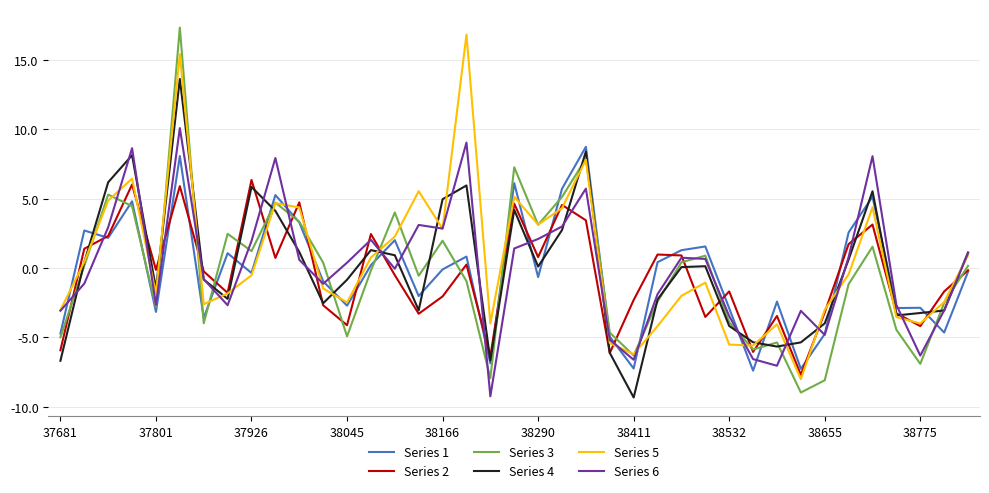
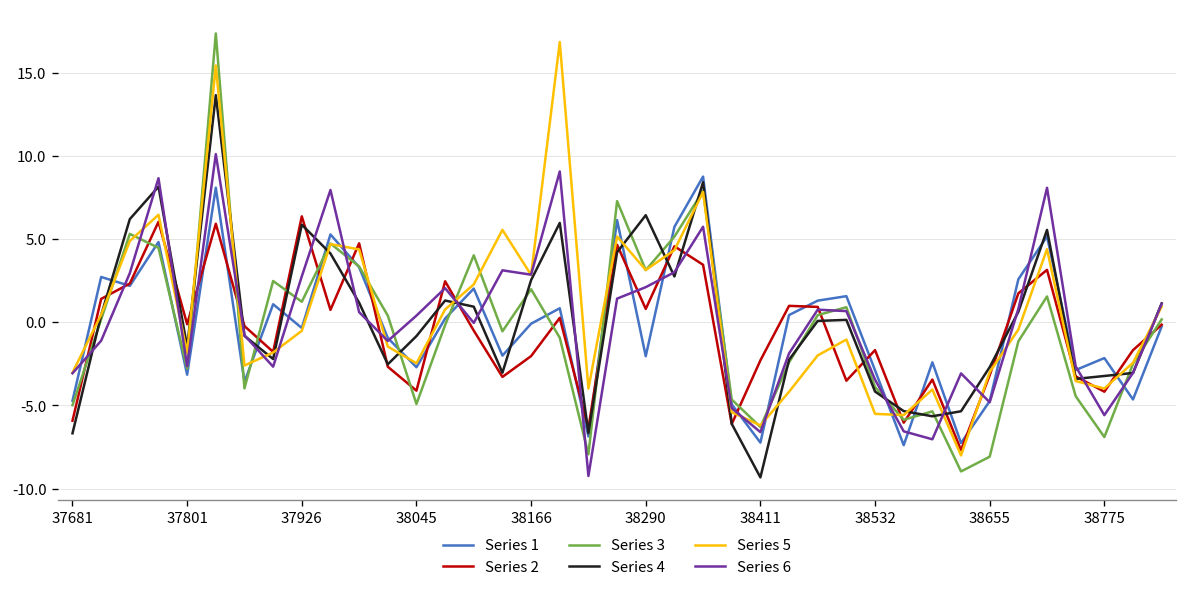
Series 6, 37926: 2.0 -> 2.8
Series 4, 38166: 5.0 -> 2.5
Series 1, 38290: -0.6 -> -2.0
Series 4, 38290: 0.1 -> 6.4
Series 4, 38655: -4.0 -> -2.7
Series 1, 38775: -2.9 -> -2.2
Series 6, 38775: -6.3 -> -5.6
